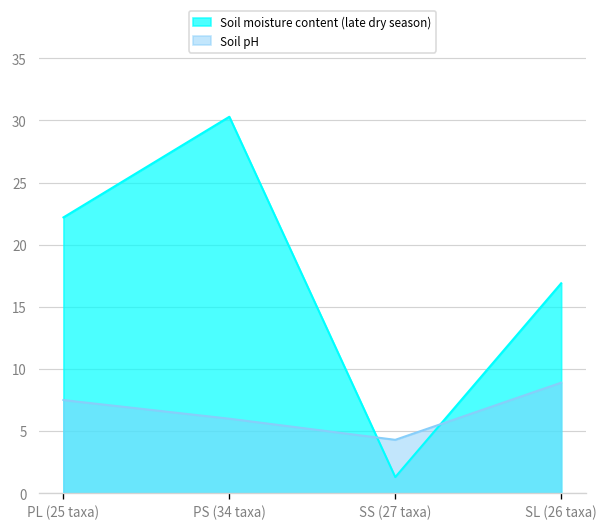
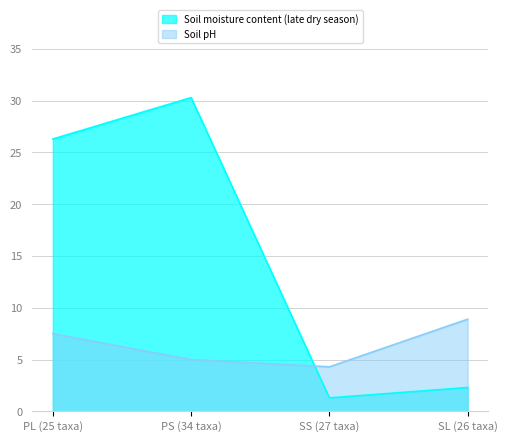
Soil moisture content (late dry season), PL (25 taxa): 22.2 -> 26.3
Soil pH, PS (34 taxa): 6 -> 5
Soil moisture content (late dry season), SL (26 taxa): 16.9 -> 2.3
